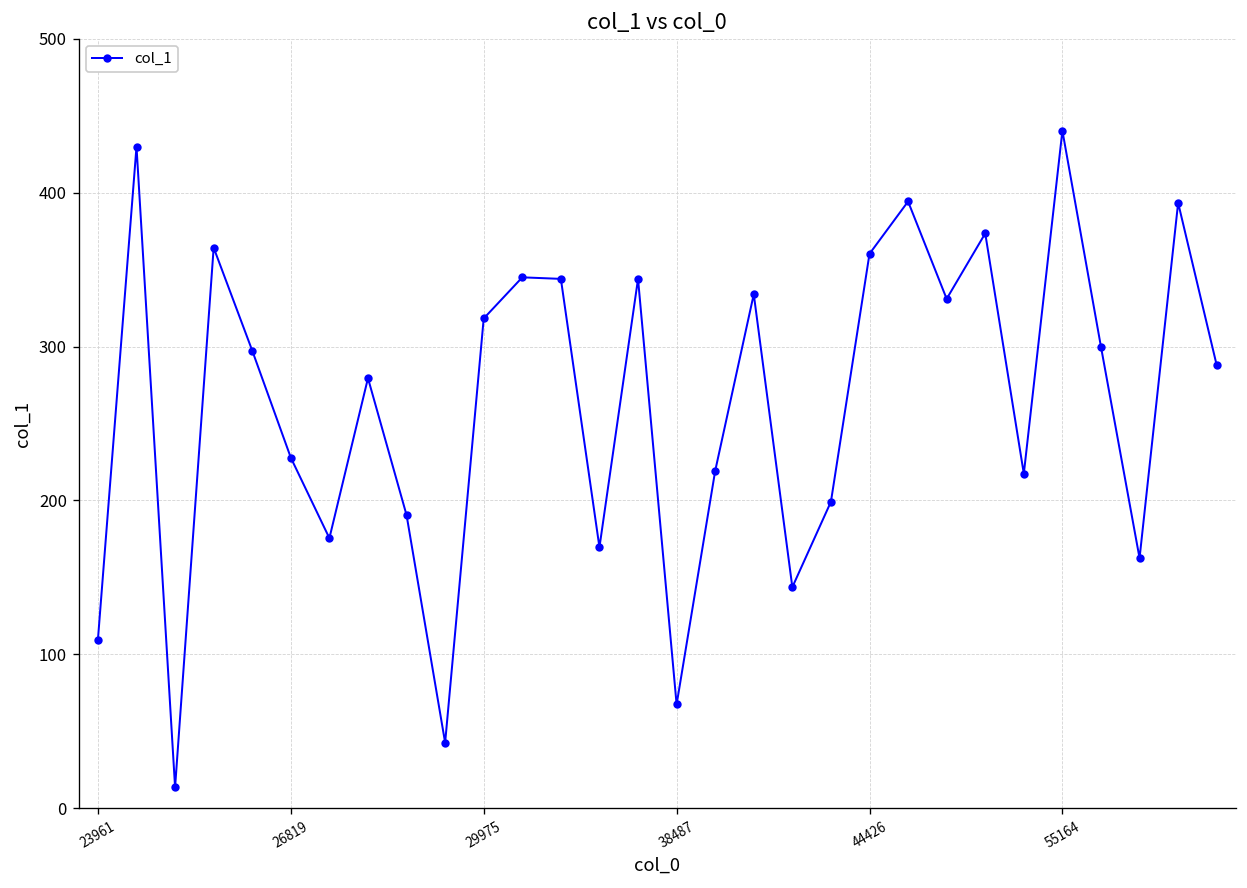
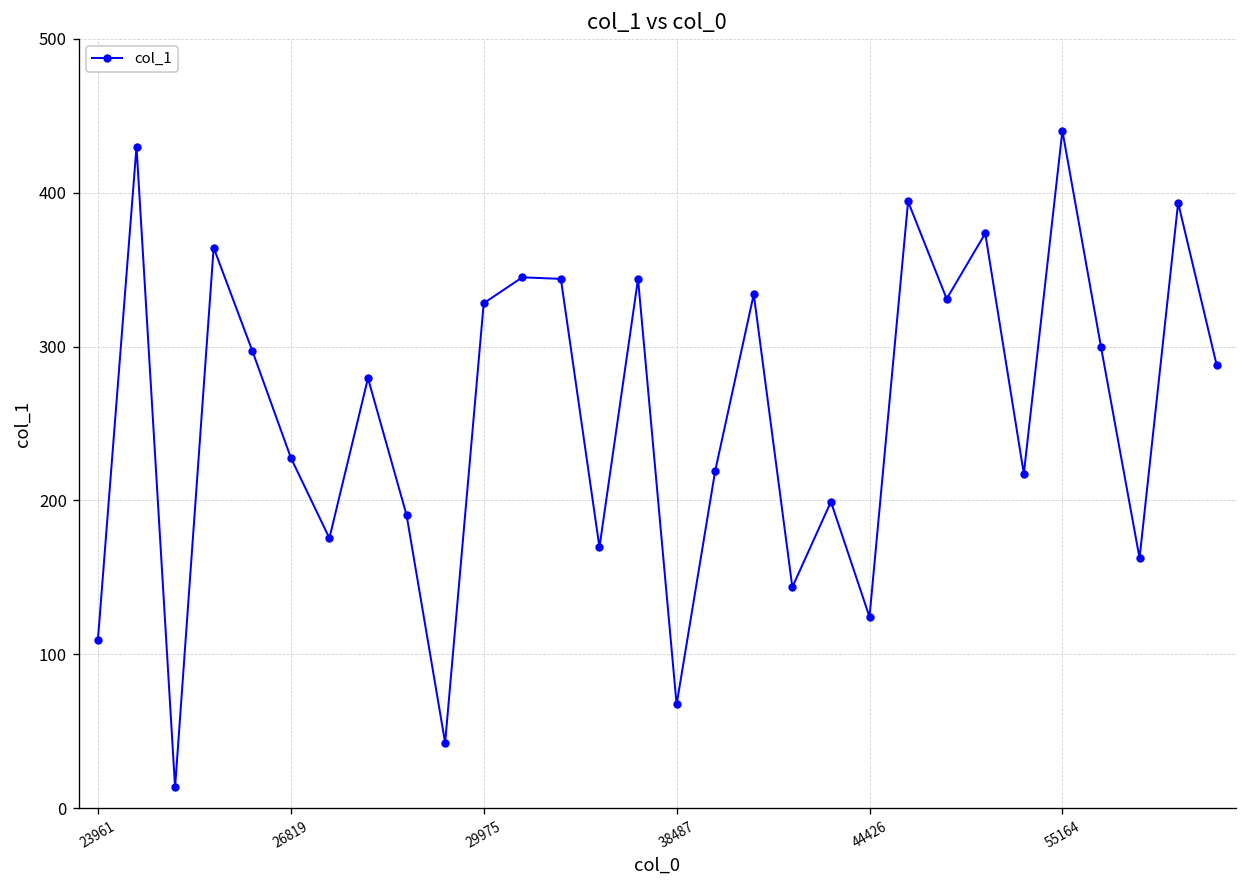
29975: 318 -> 328
44426: 360 -> 124
